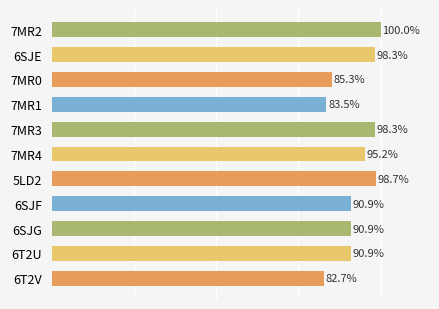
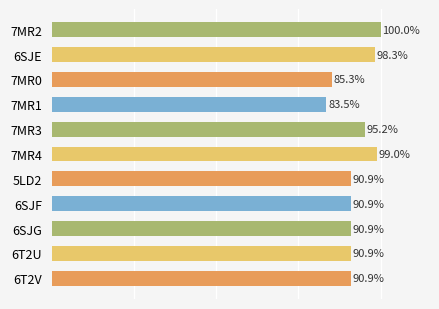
7MR3: 98.3% -> 95.2%
7MR4: 95.2% -> 99.0%
5LD2: 98.7% -> 90.9%
6T2V: 82.7% -> 90.9%
